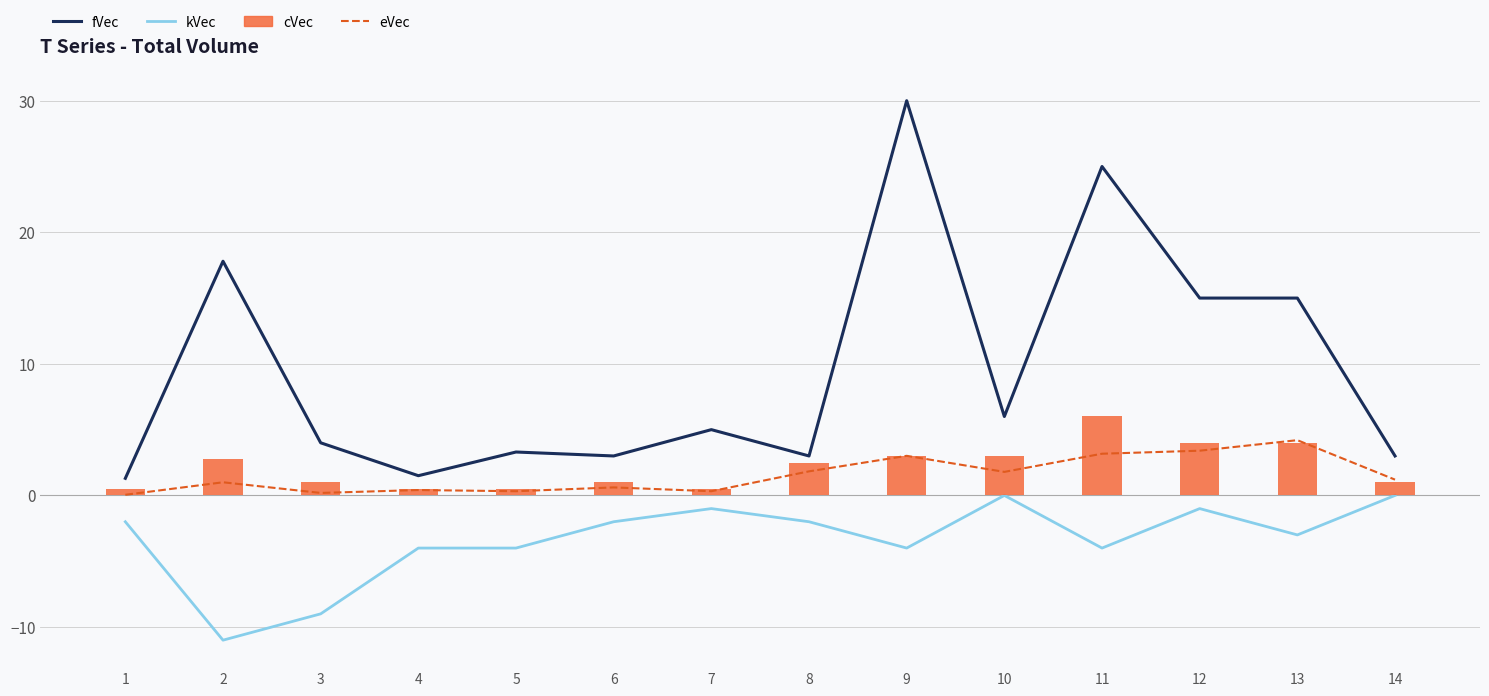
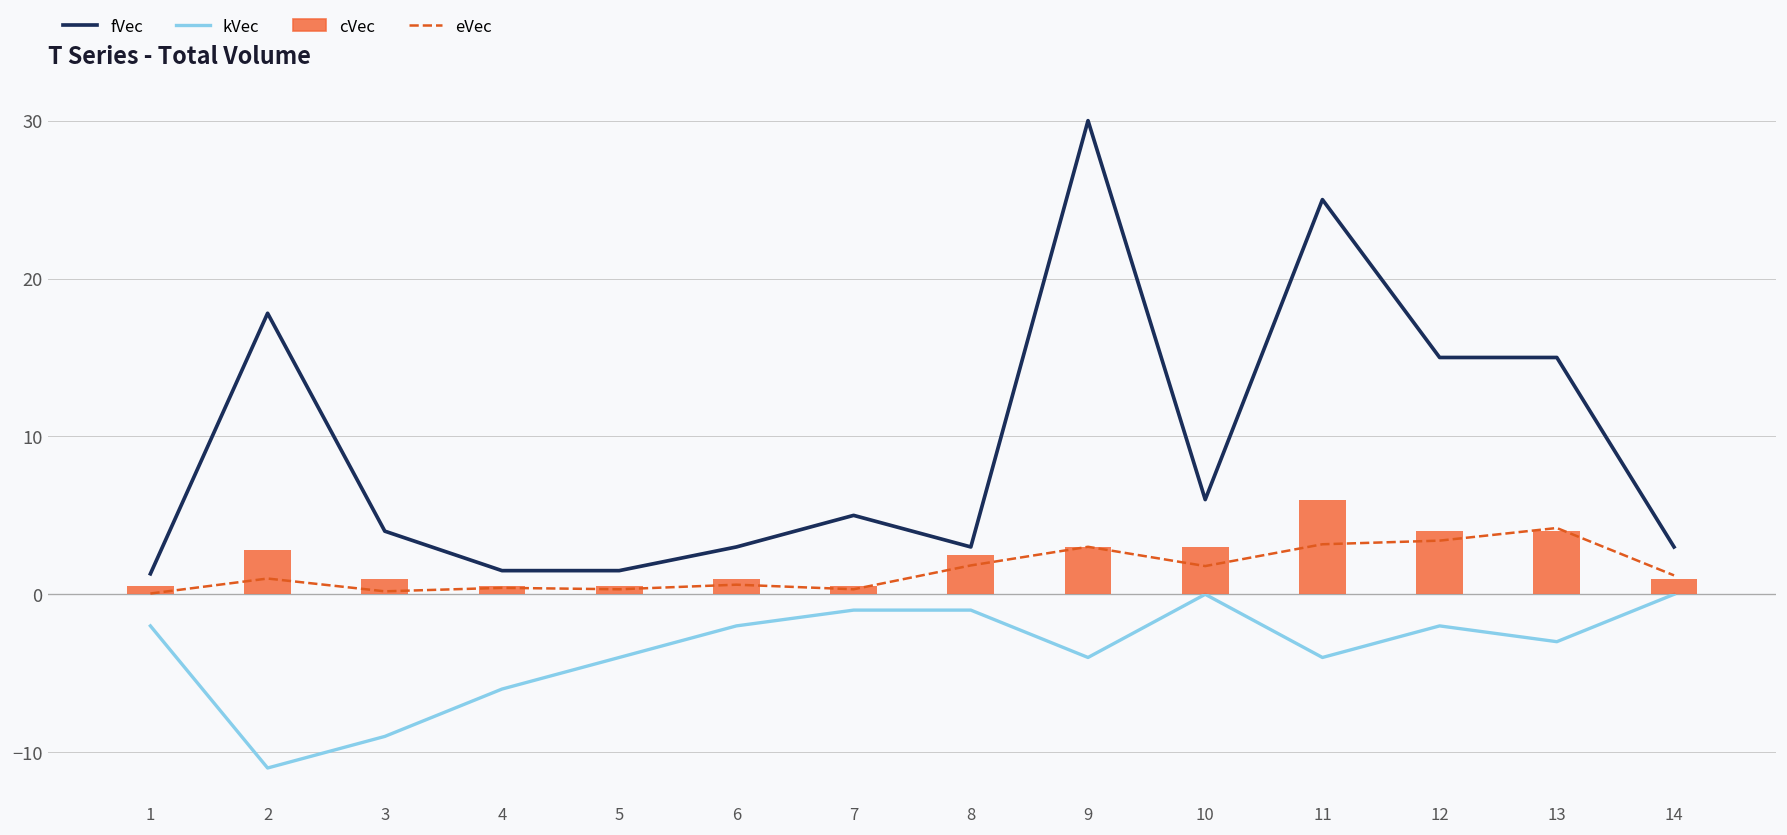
kVec, 4: -4.0 -> -6.0
fVec, 5: 3.3 -> 1.5
kVec, 8: -2.0 -> -1.0
kVec, 12: -1.0 -> -2.0
